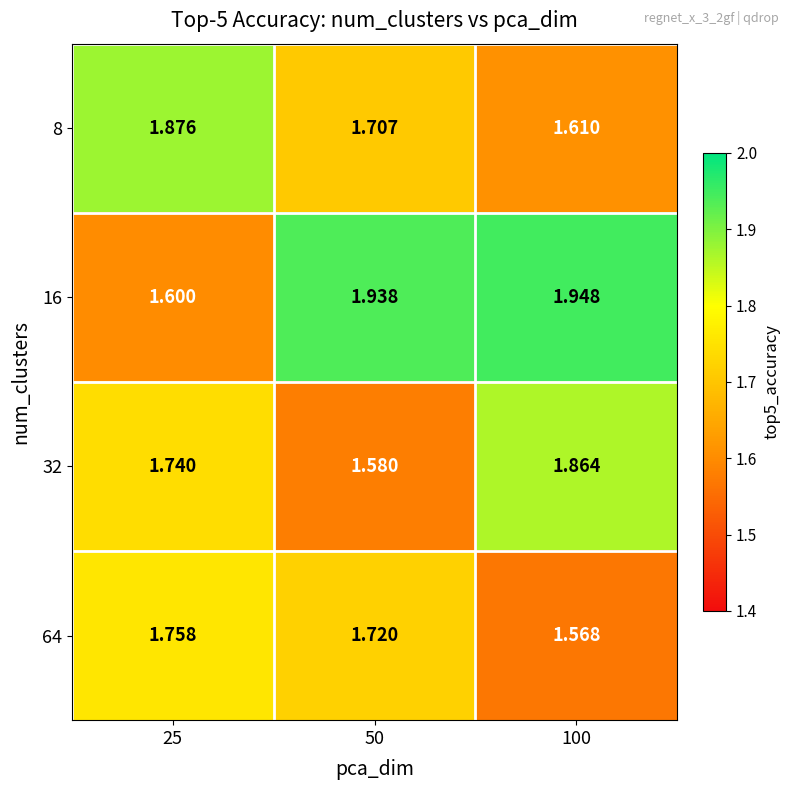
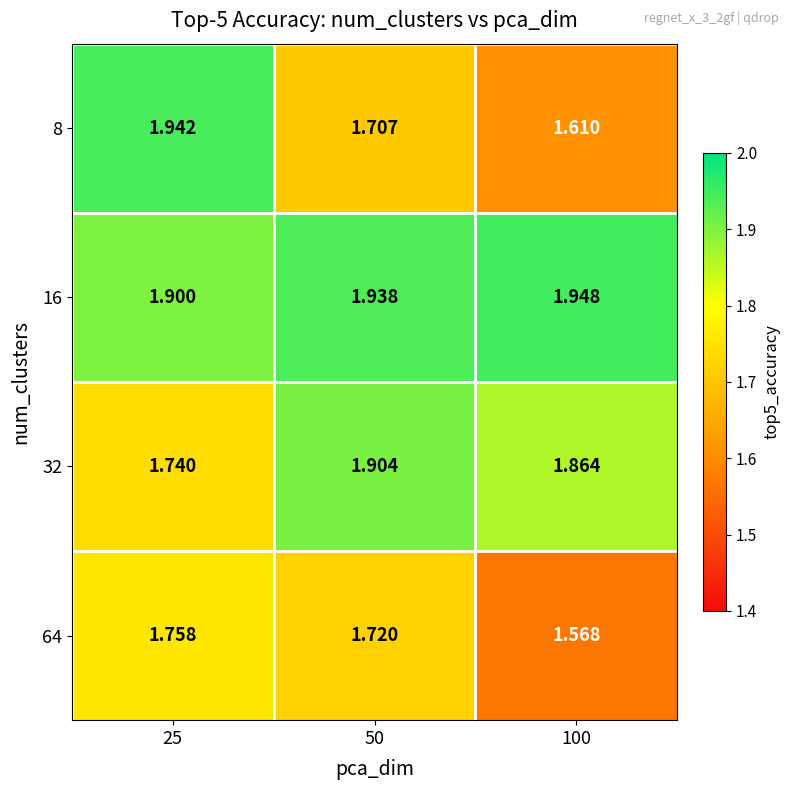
8, 25: 1.876 -> 1.942
16, 25: 1.600 -> 1.900
32, 50: 1.580 -> 1.904
